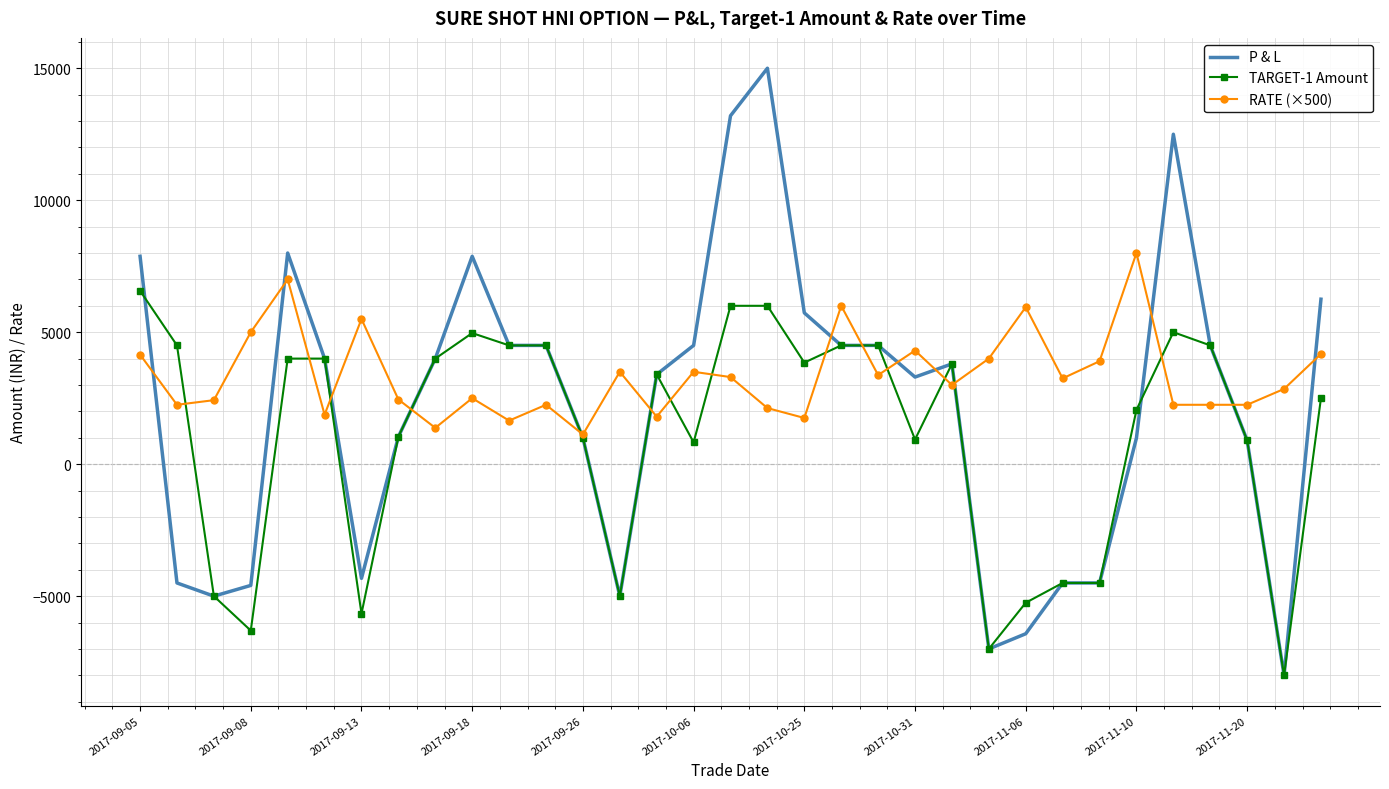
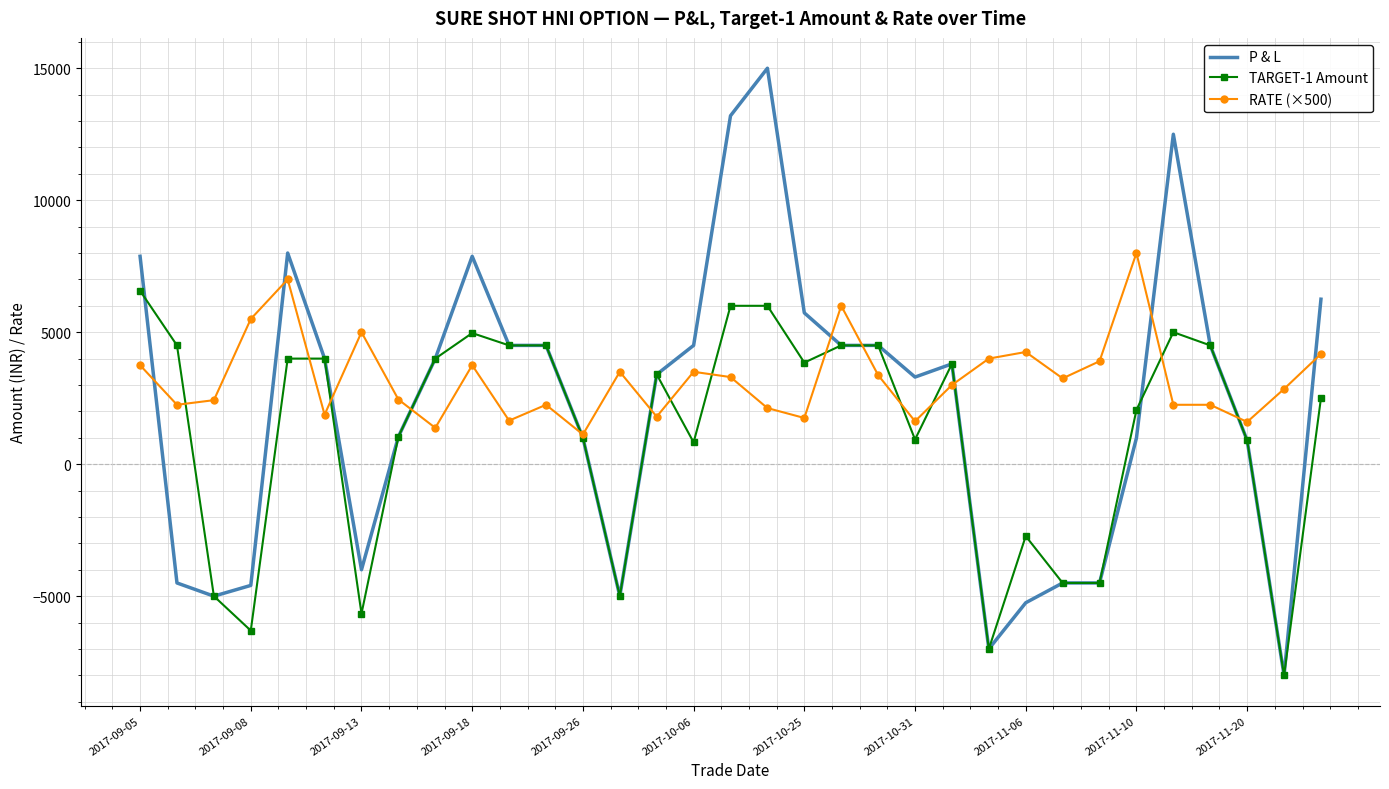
RATE (×500), 2017-09-05: 4200 -> 3800
RATE (×500), 2017-09-08: 5000 -> 5500
P & L, 2017-09-13: -4300 -> -4000
RATE (×500), 2017-09-13: 5500 -> 5000
RATE (×500), 2017-09-18: 2500 -> 3800
RATE (×500), 2017-10-31: 4300 -> 1600
P & L, 2017-11-06: -6400 -> -5300
TARGET-1 Amount, 2017-11-06: -5300 -> -2700
RATE (×500), 2017-11-06: 6000 -> 4300
RATE (×500), 2017-11-20: 2300 -> 1600
